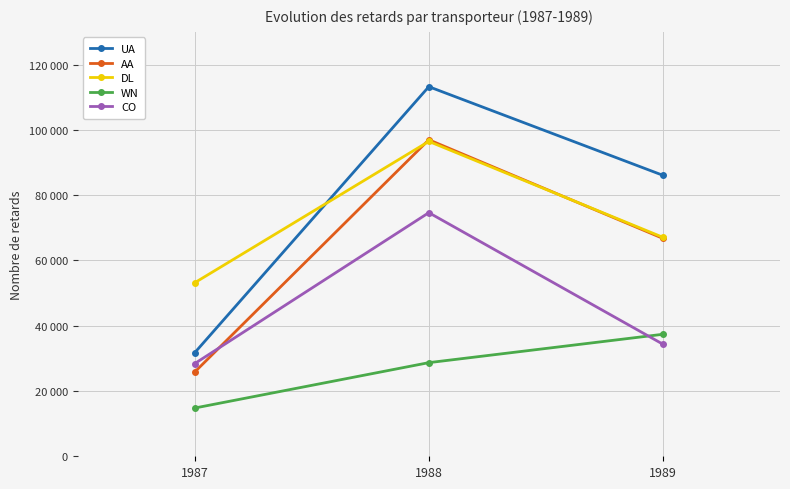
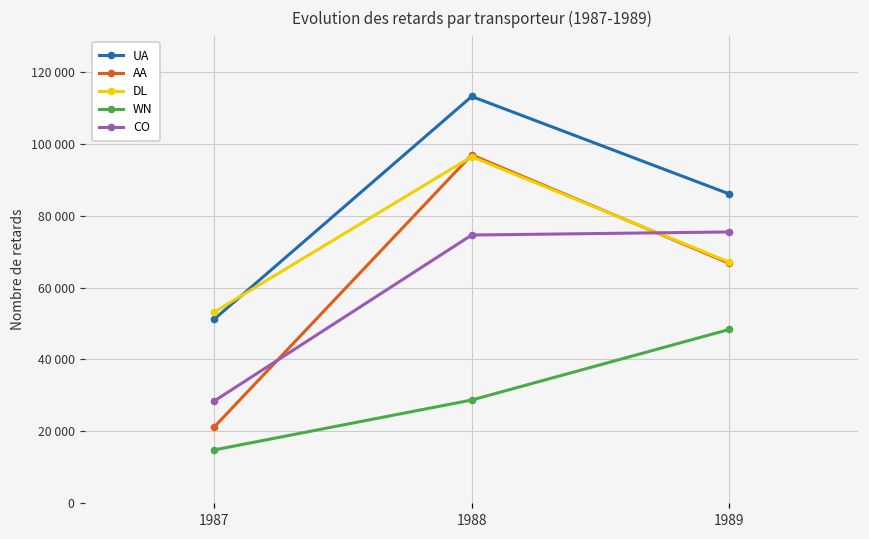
UA, 1987: 32000 -> 51000
AA, 1987: 26000 -> 21000
WN, 1989: 37000 -> 48000
CO, 1989: 34000 -> 75000
